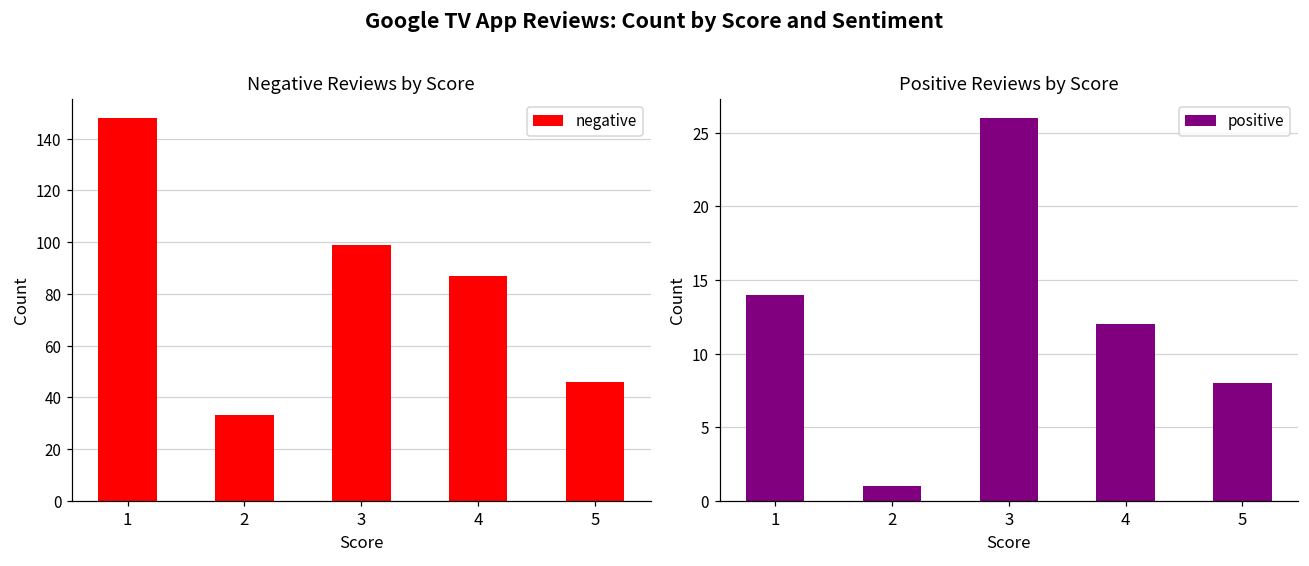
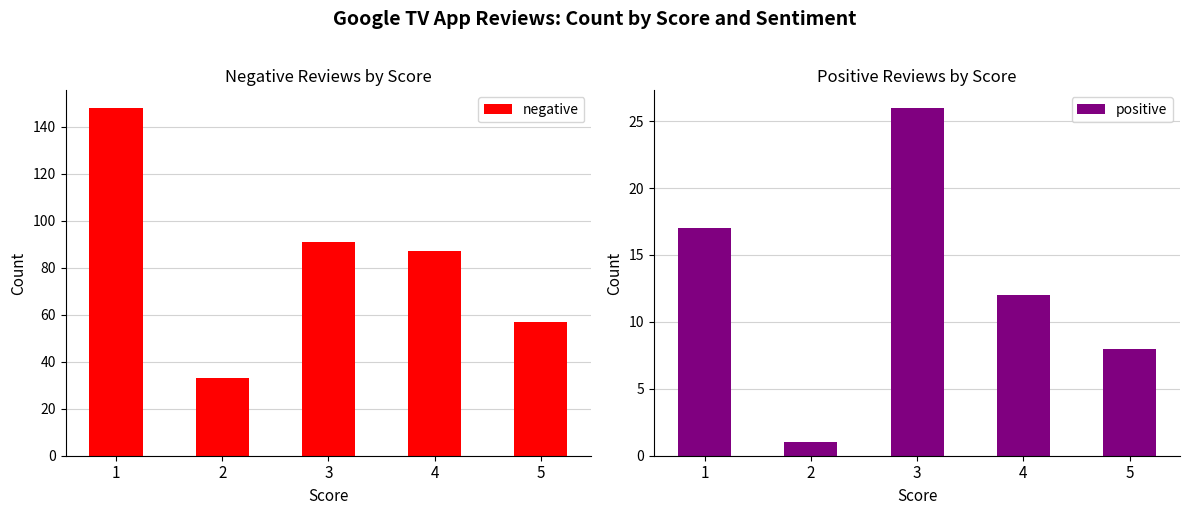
Negative Reviews by Score, 3: 99 -> 91
Negative Reviews by Score, 5: 46 -> 57
Positive Reviews by Score, 1: 14 -> 17
